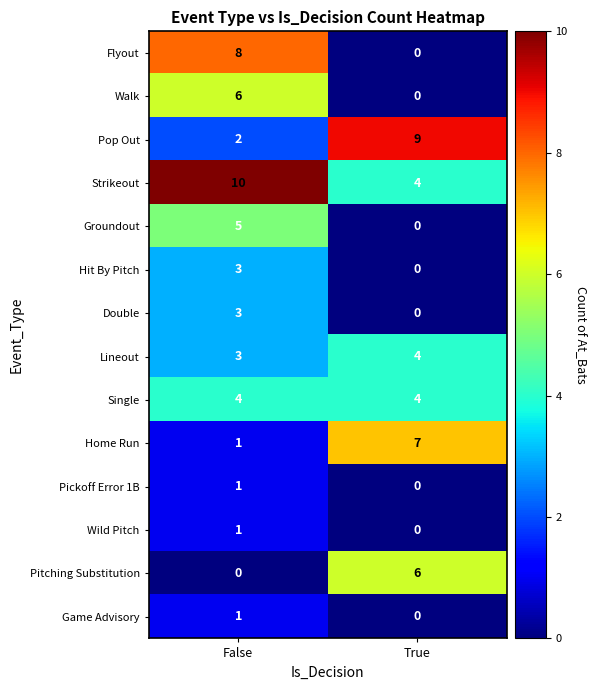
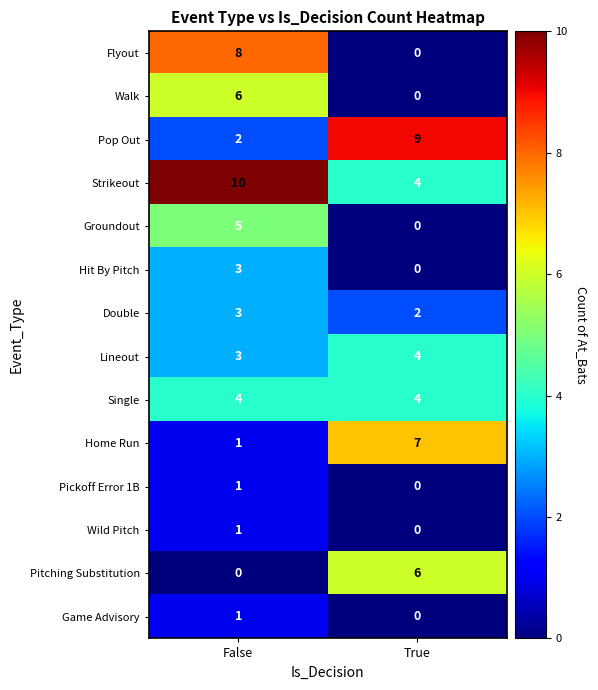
Double, True: 0 -> 2
